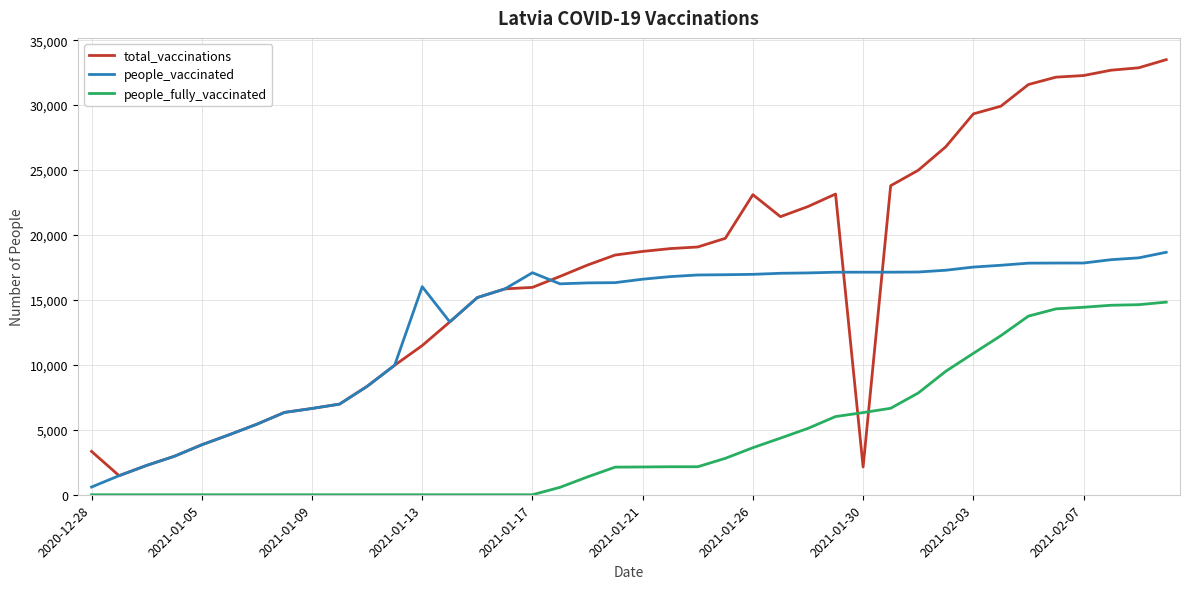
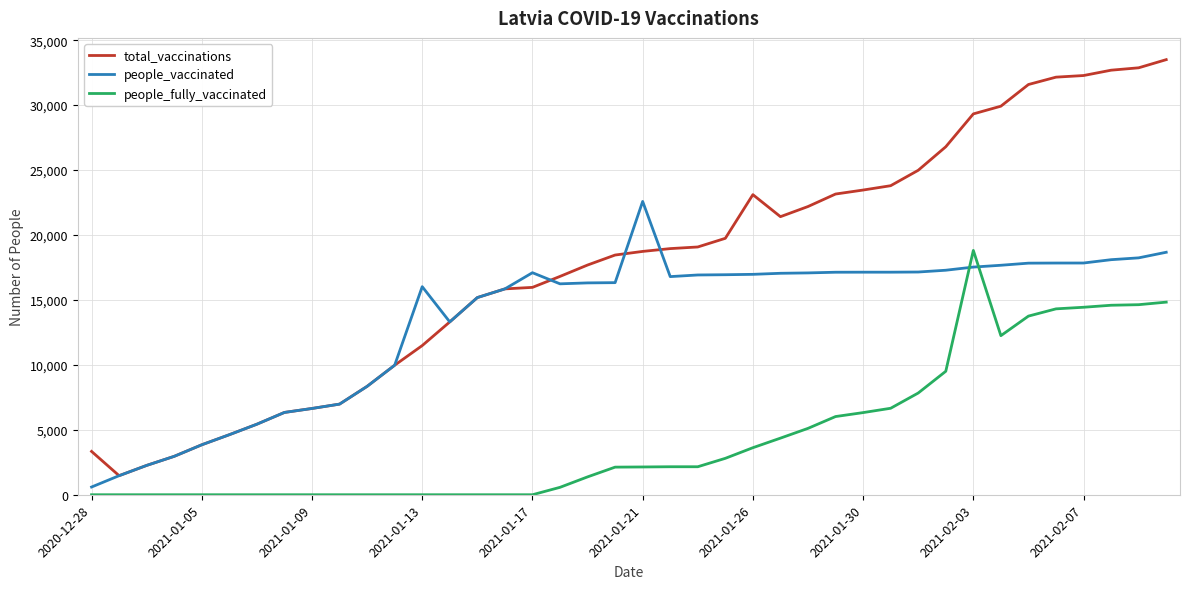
people_vaccinated, 2021-01-21: 16,600 -> 22,600
total_vaccinations, 2021-01-30: 2,100 -> 23,500
people_fully_vaccinated, 2021-02-03: 10,900 -> 18,800
